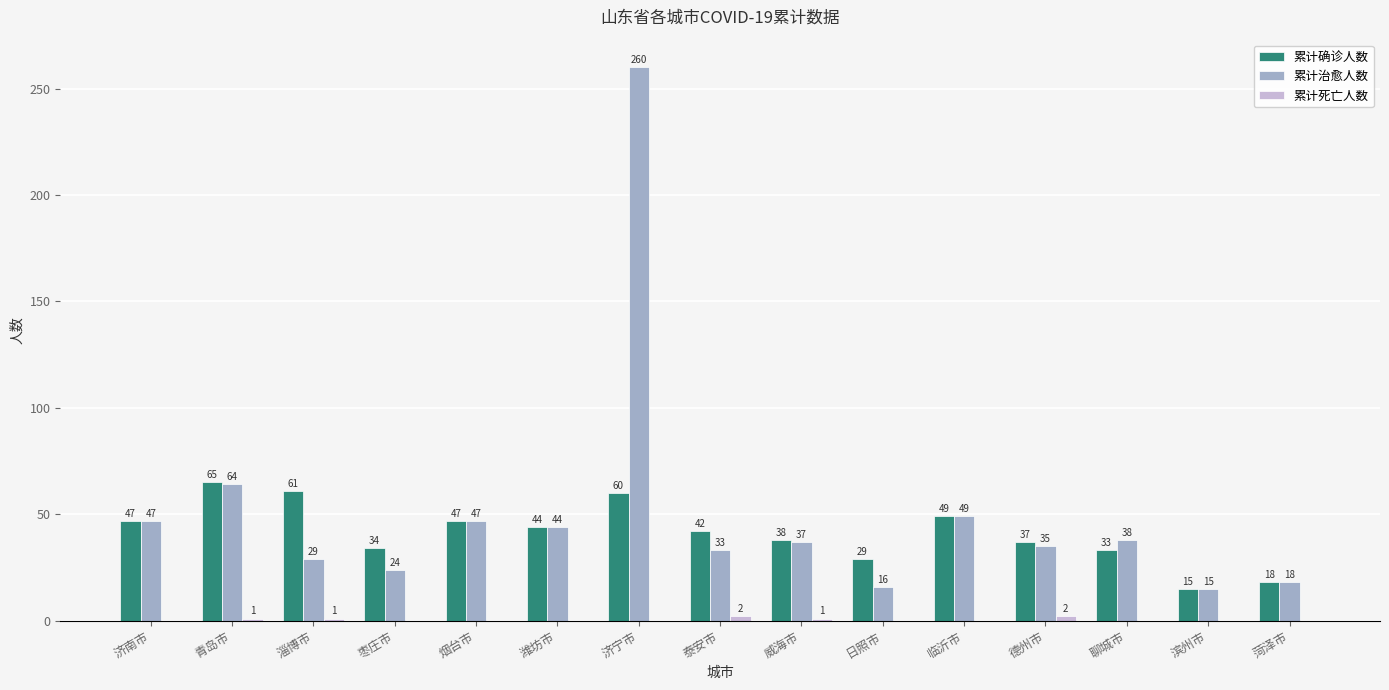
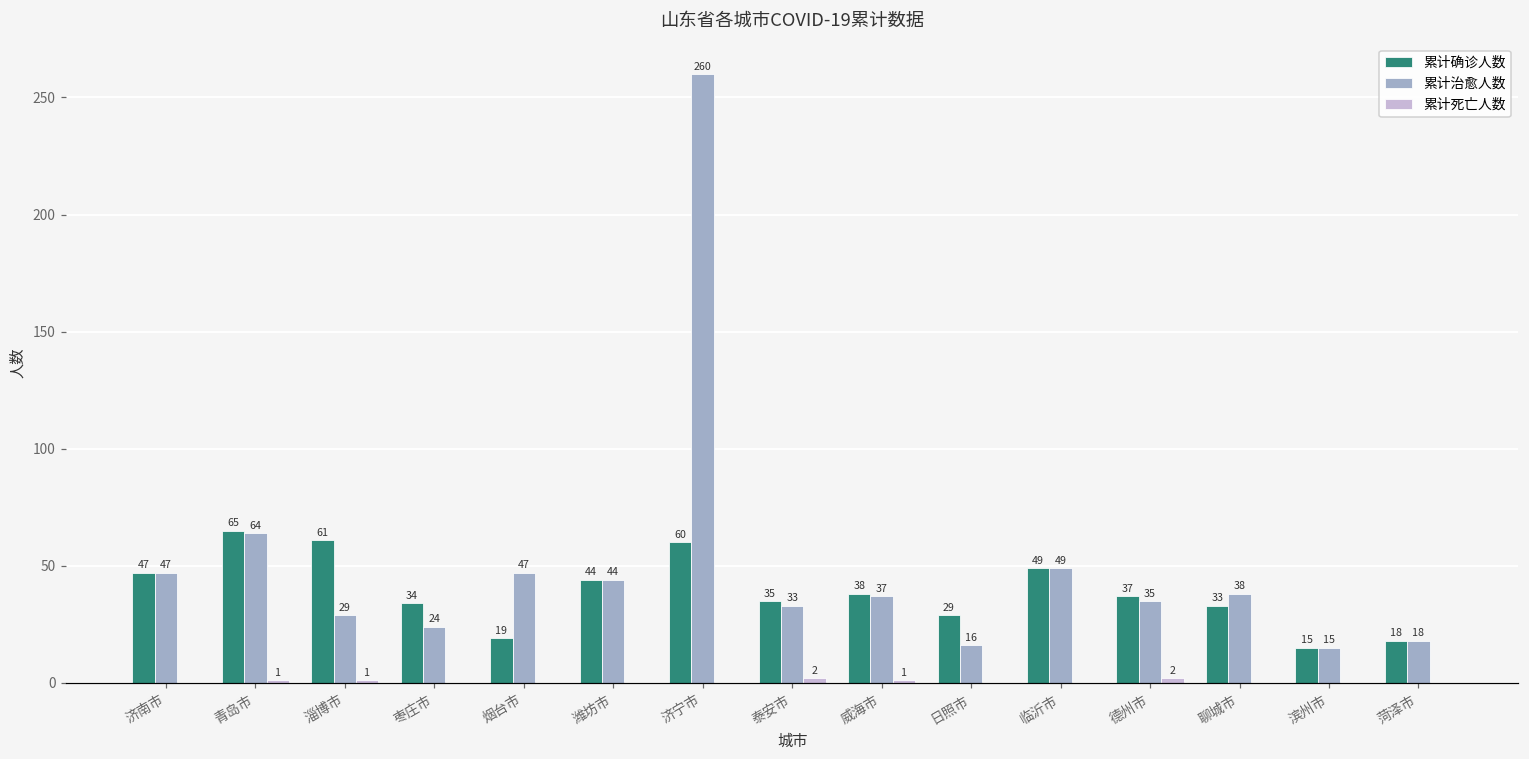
累计确诊人数, 烟台市: 47 -> 19
累计确诊人数, 泰安市: 42 -> 35
